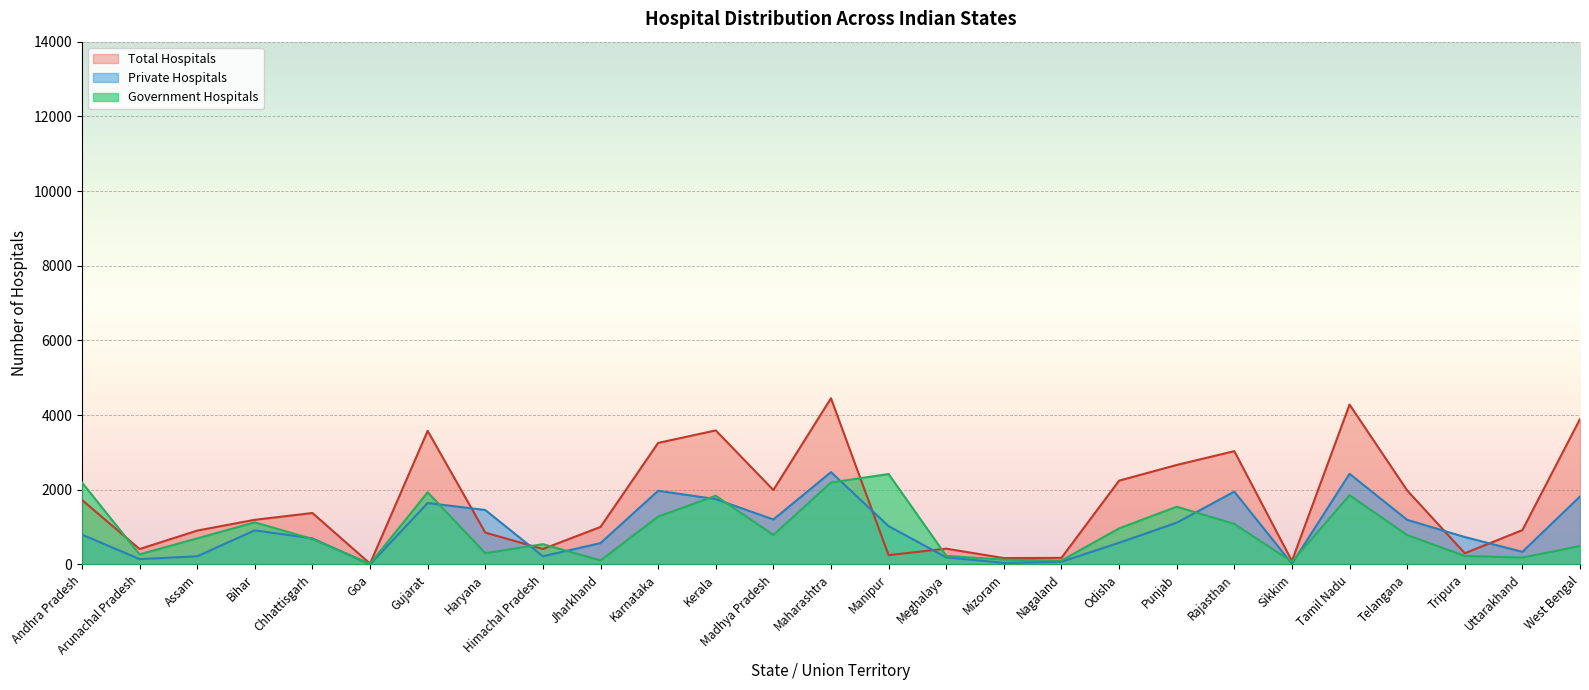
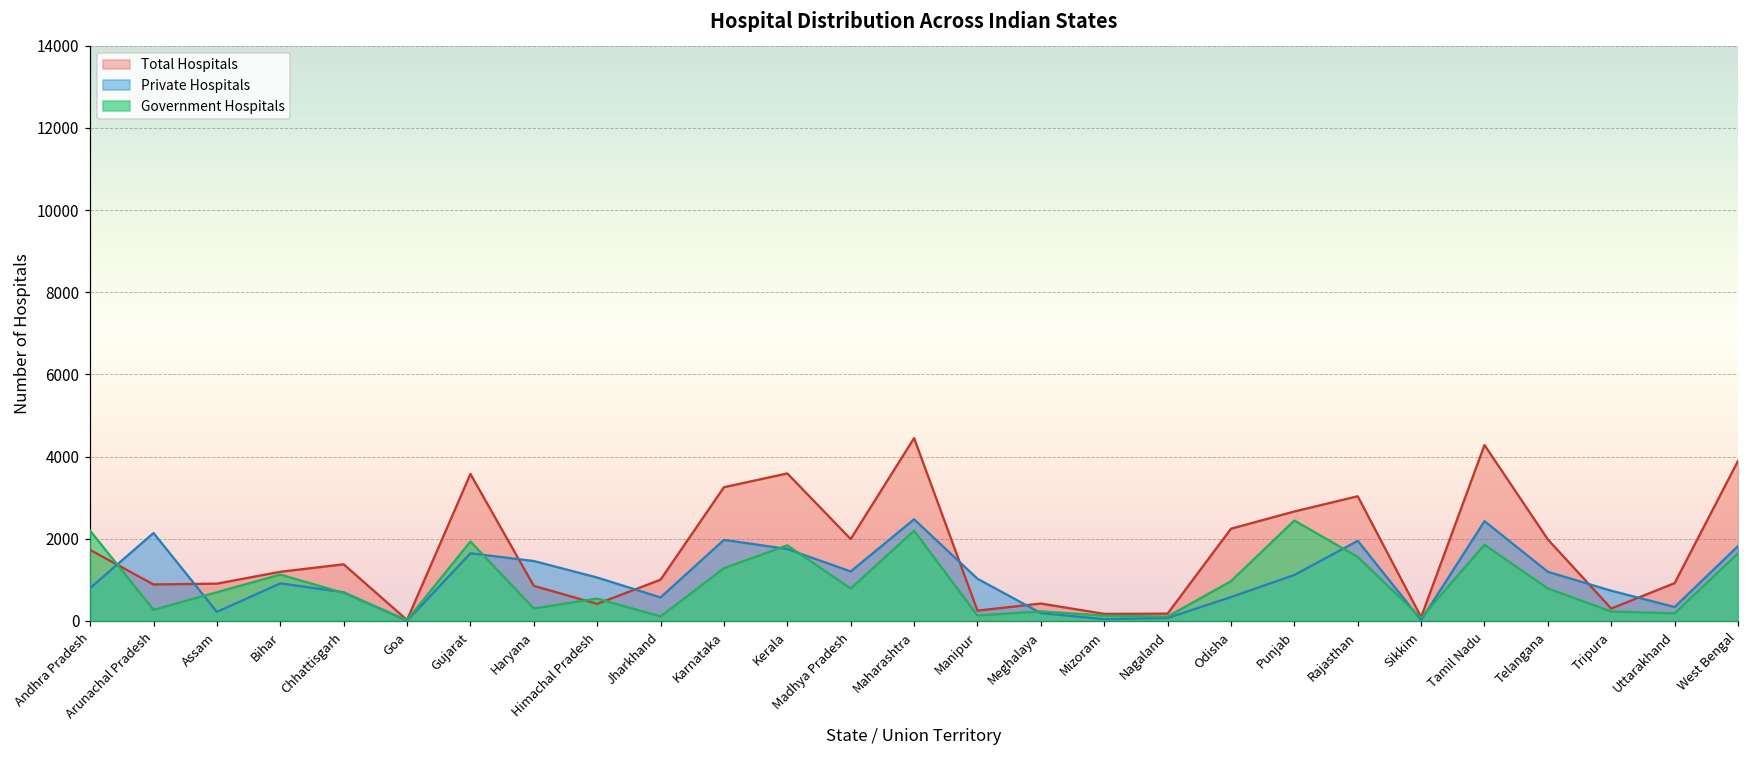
Total Hospitals, Arunachal Pradesh: 400 -> 900
Private Hospitals, Arunachal Pradesh: 100 -> 2100
Private Hospitals, Himachal Pradesh: 200 -> 1100
Government Hospitals, Manipur: 2400 -> 100
Government Hospitals, Punjab: 1500 -> 2400
Government Hospitals, Rajasthan: 1100 -> 1600
Government Hospitals, West Bengal: 500 -> 1600
